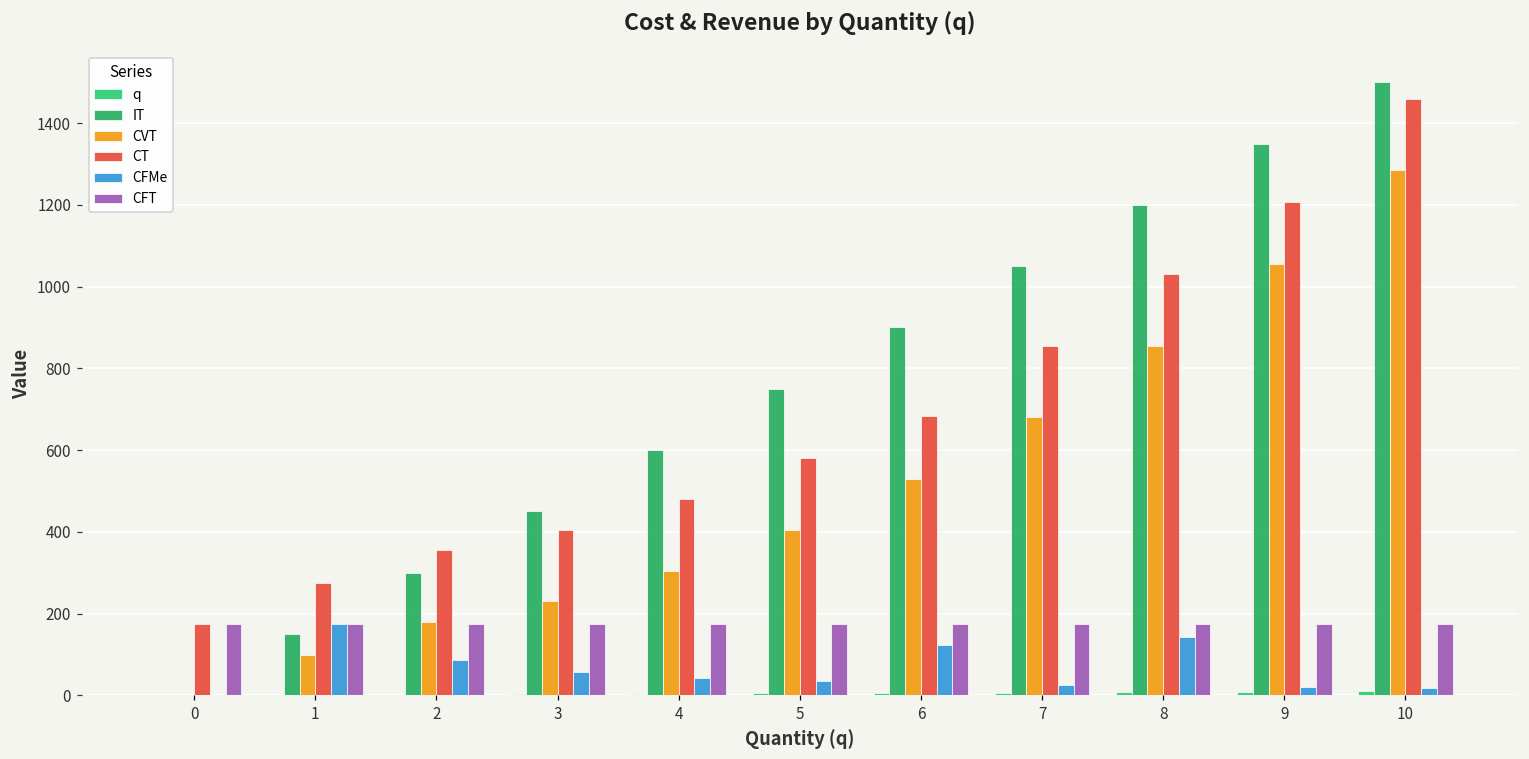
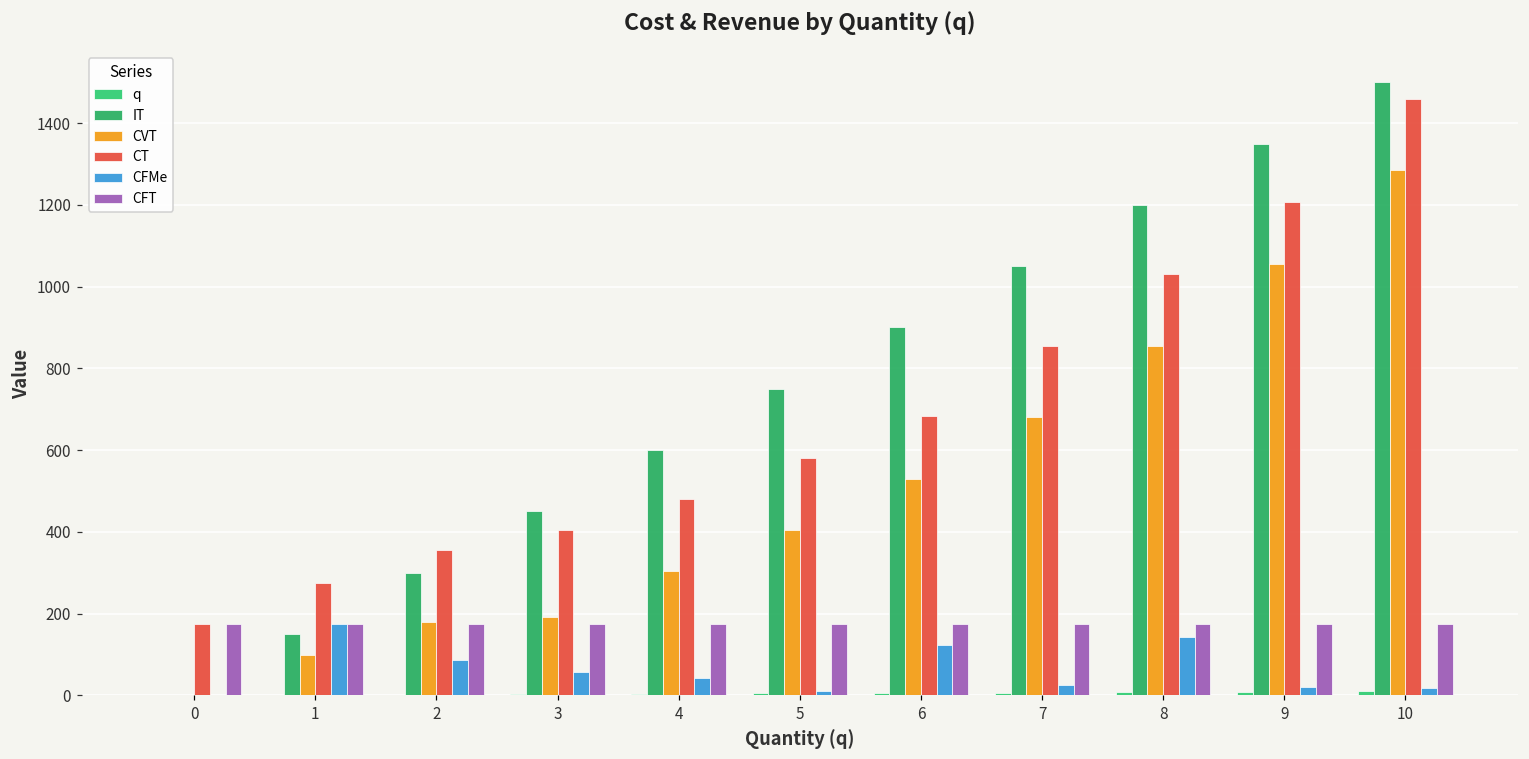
CVT, 3: 230 -> 190
CFMe, 5: 40 -> 10
